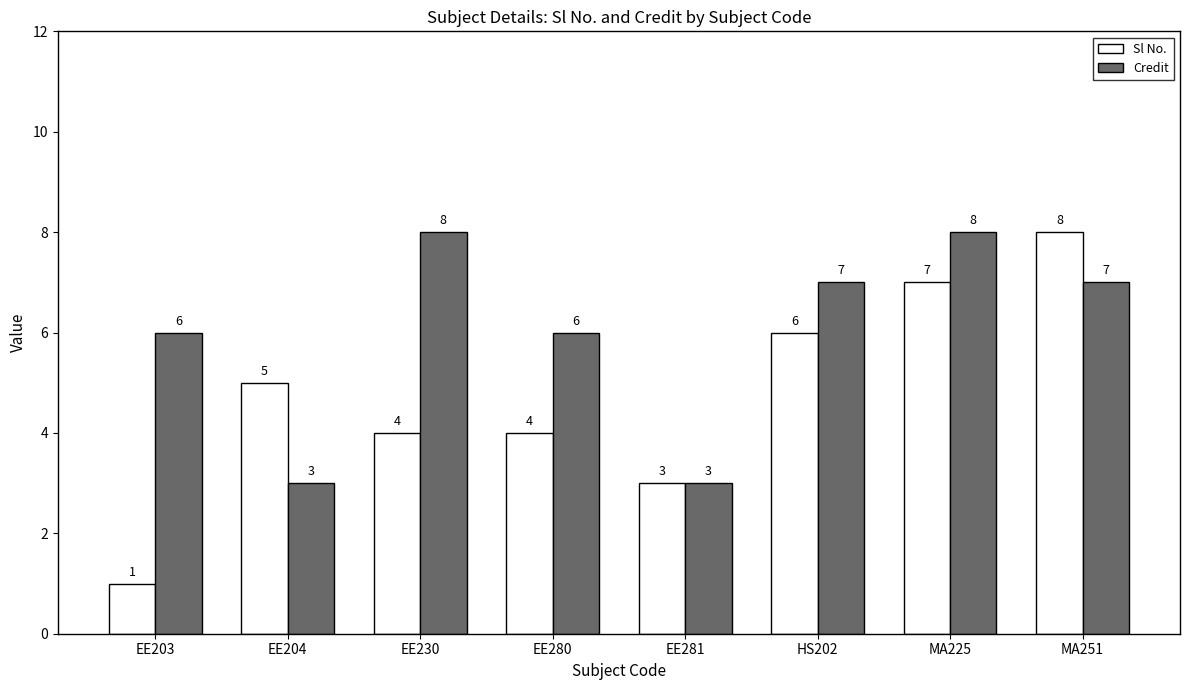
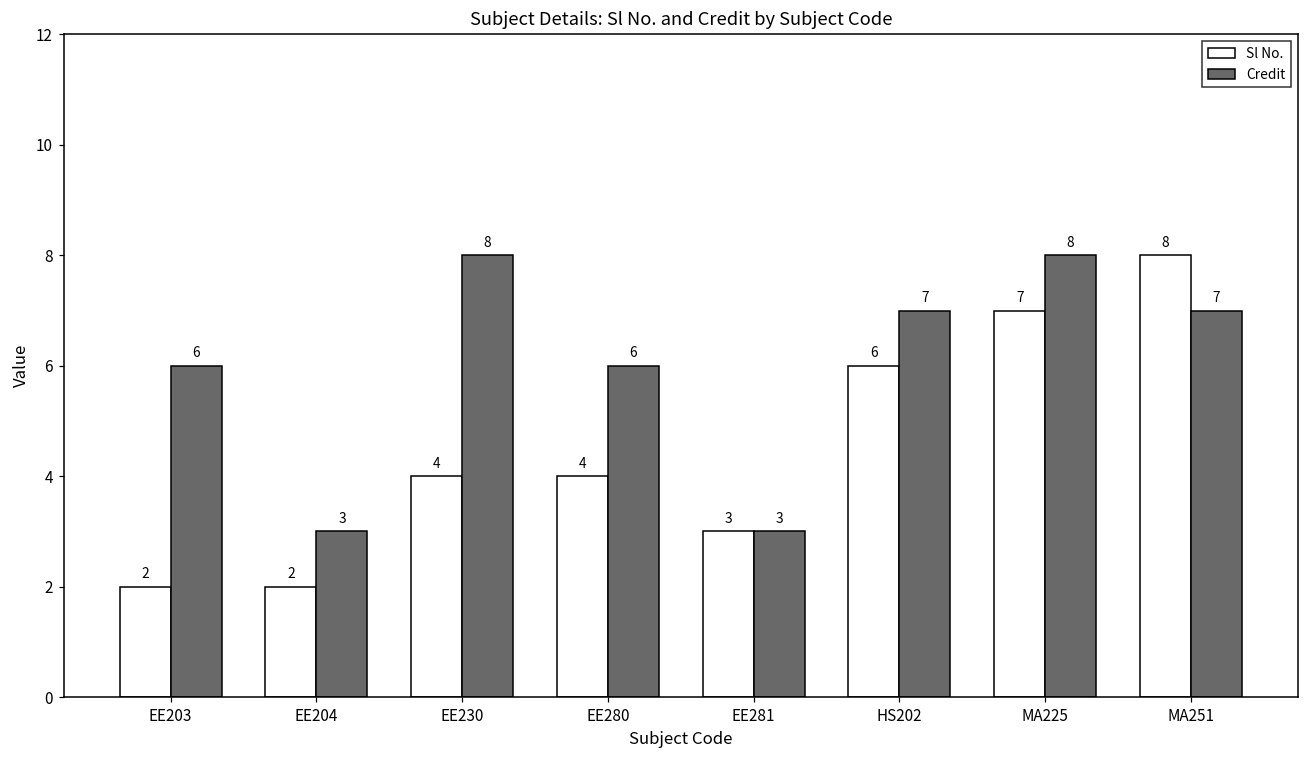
Sl No., EE203: 1 -> 2
Sl No., EE204: 5 -> 2
